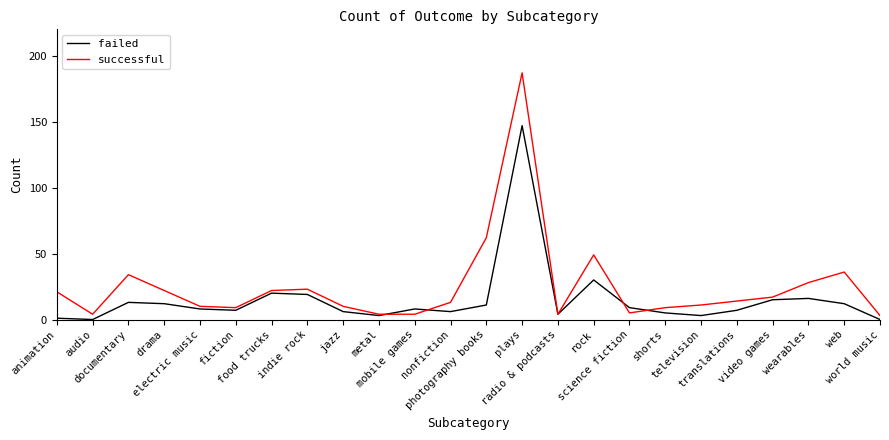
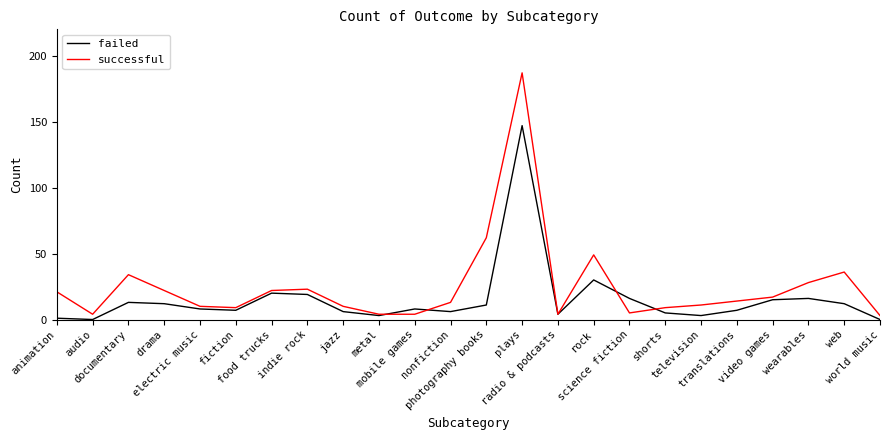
failed, science fiction: 9 -> 16
